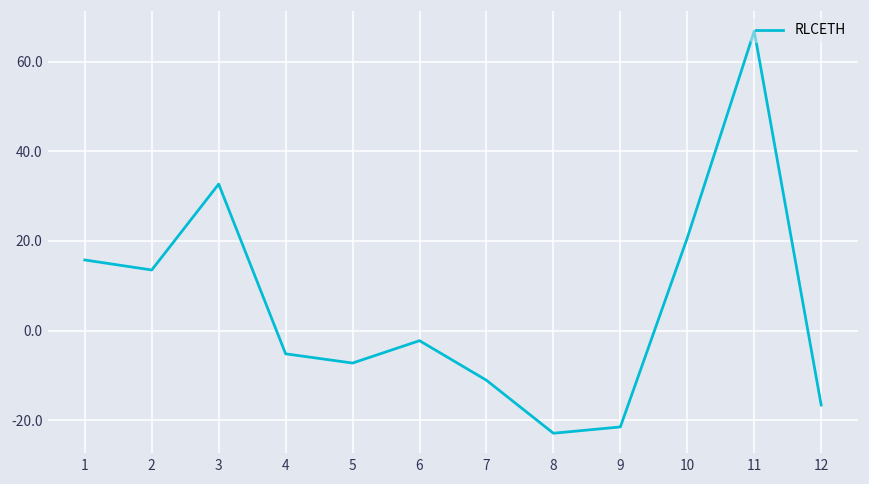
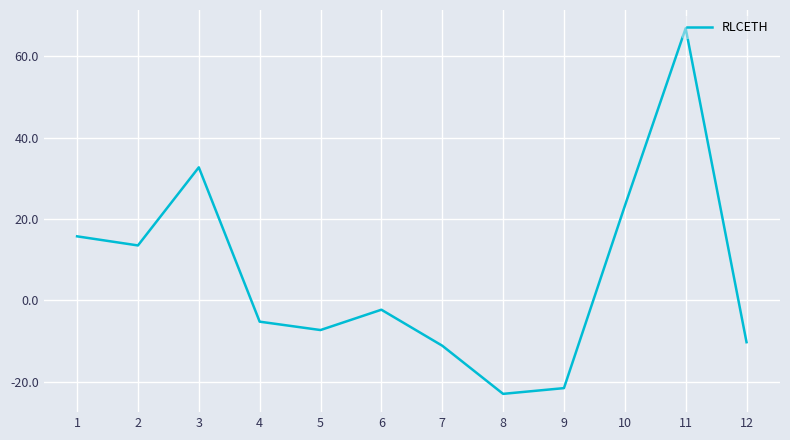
10: 21 -> 23
12: -17 -> -10
